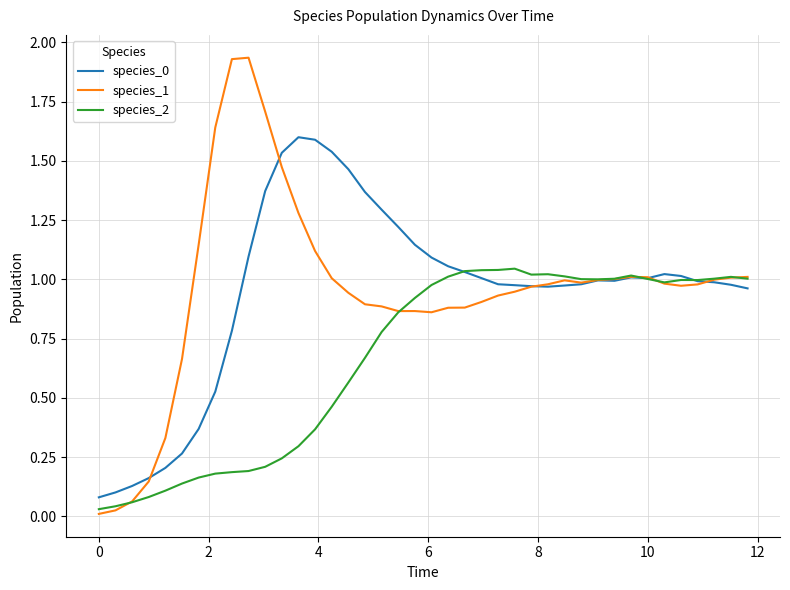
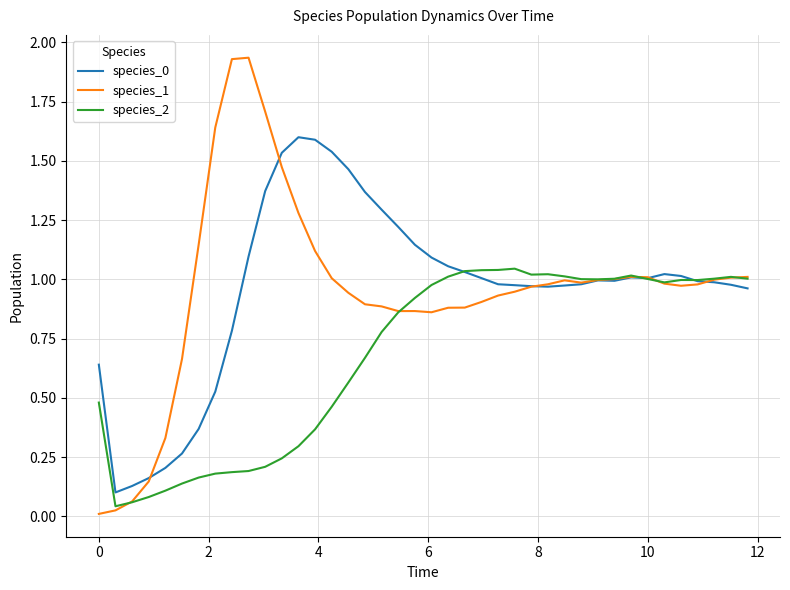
species_0, 0: 0.08 -> 0.64
species_2, 0: 0.03 -> 0.48
